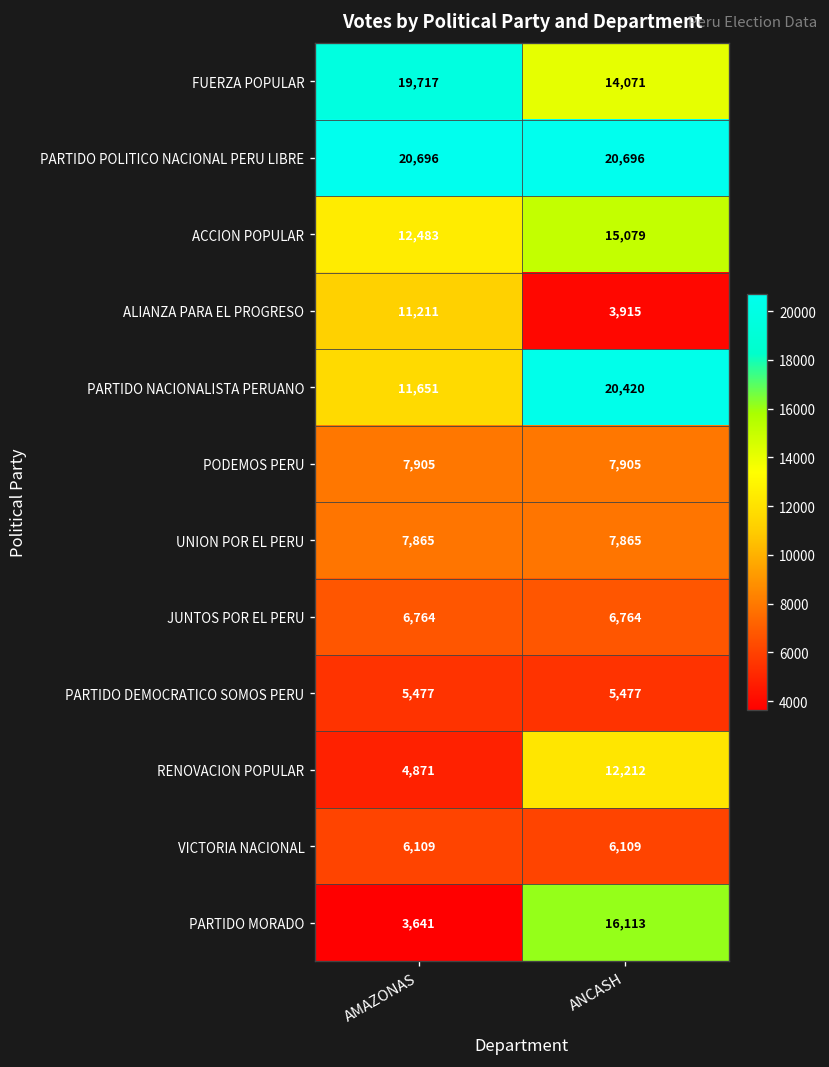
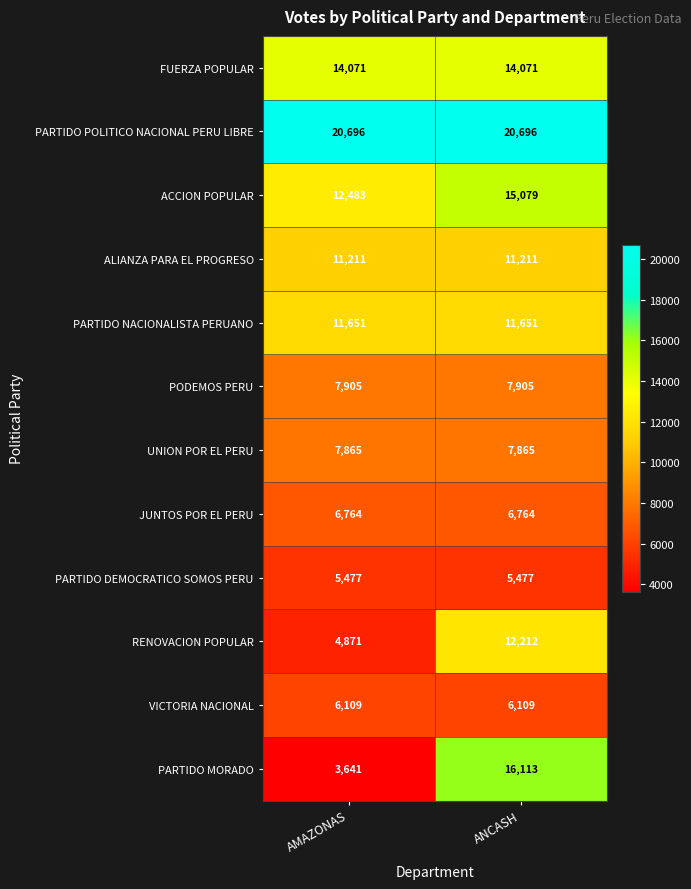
FUERZA POPULAR, AMAZONAS: 19,717 -> 14,071
ALIANZA PARA EL PROGRESO, ANCASH: 3,915 -> 11,211
PARTIDO NACIONALISTA PERUANO, ANCASH: 20,420 -> 11,651
